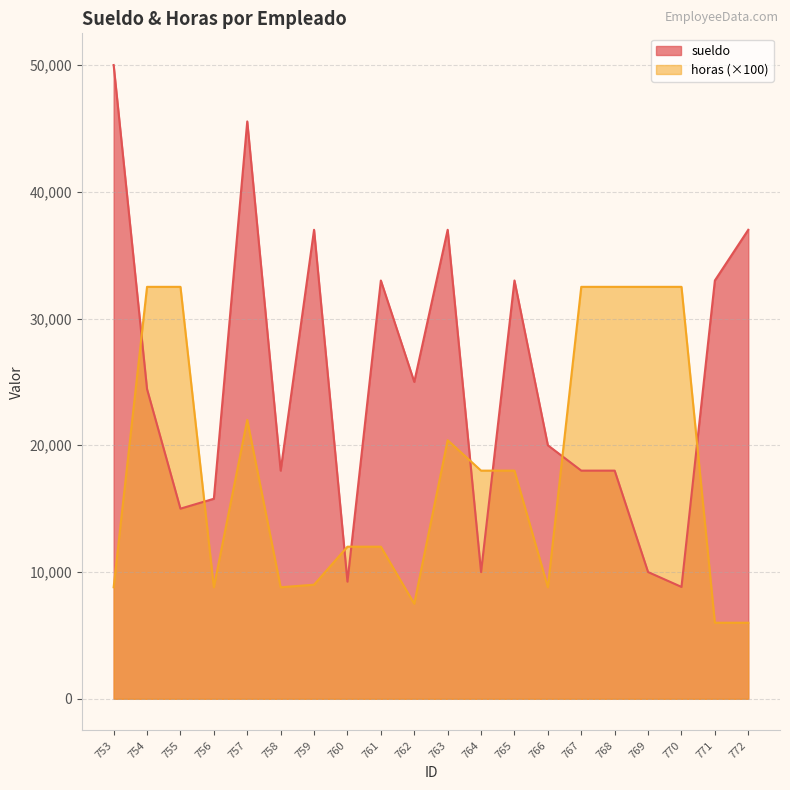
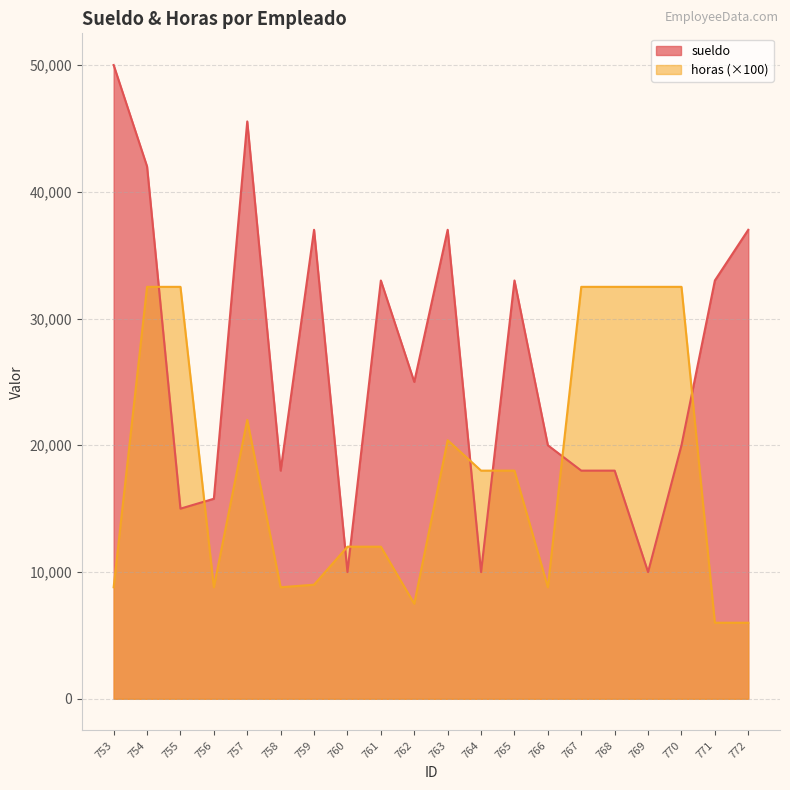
sueldo, 754: 24,400 -> 42,000
sueldo, 760: 9,200 -> 10,000
sueldo, 770: 8,800 -> 20,000
